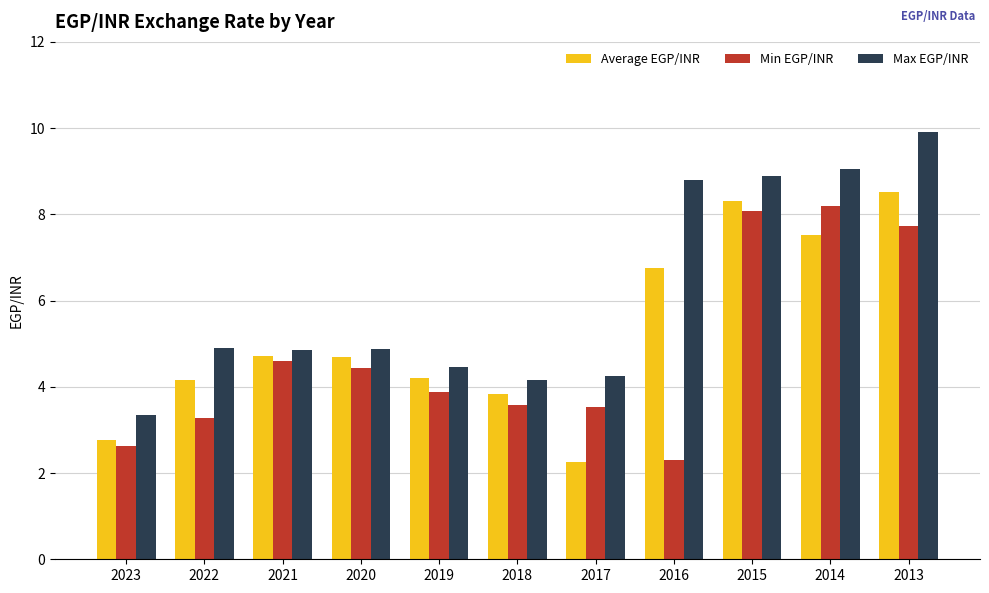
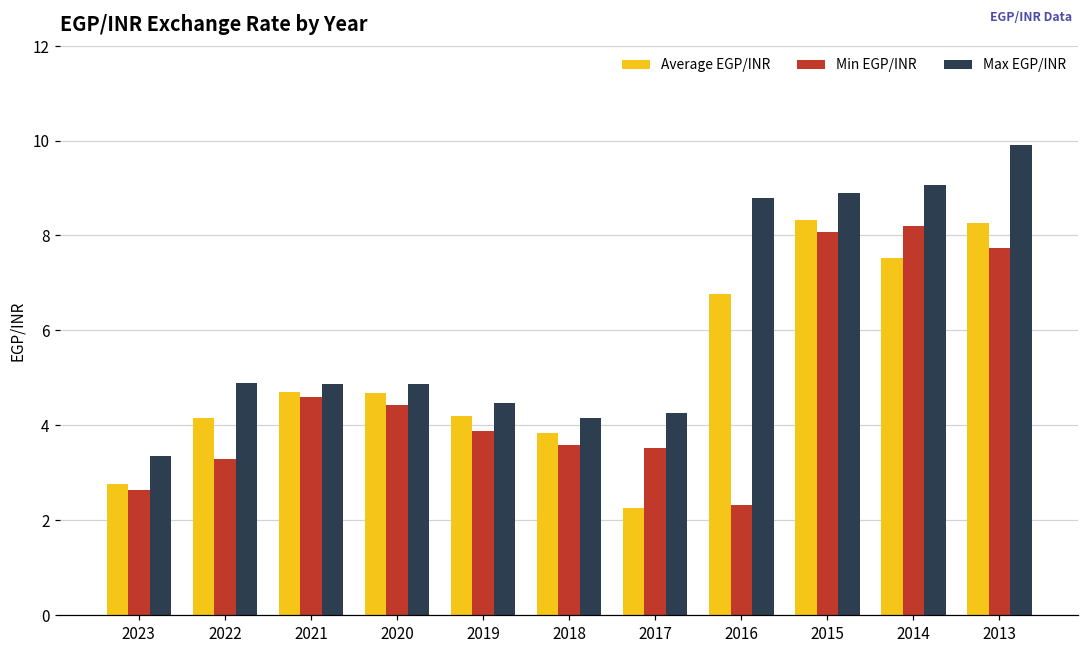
Average EGP/INR, 2013: 8.5 -> 8.3
